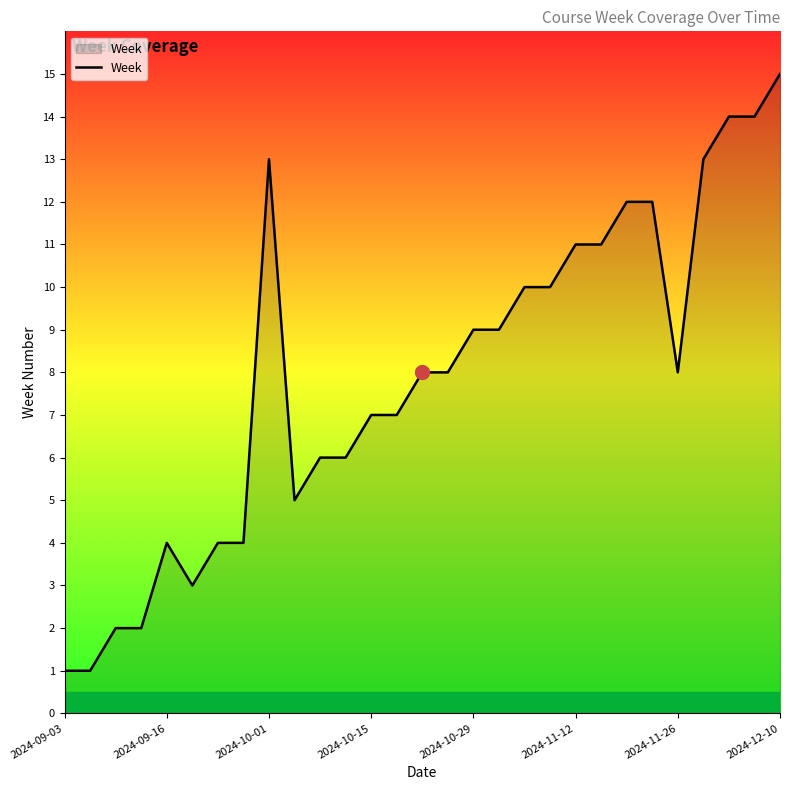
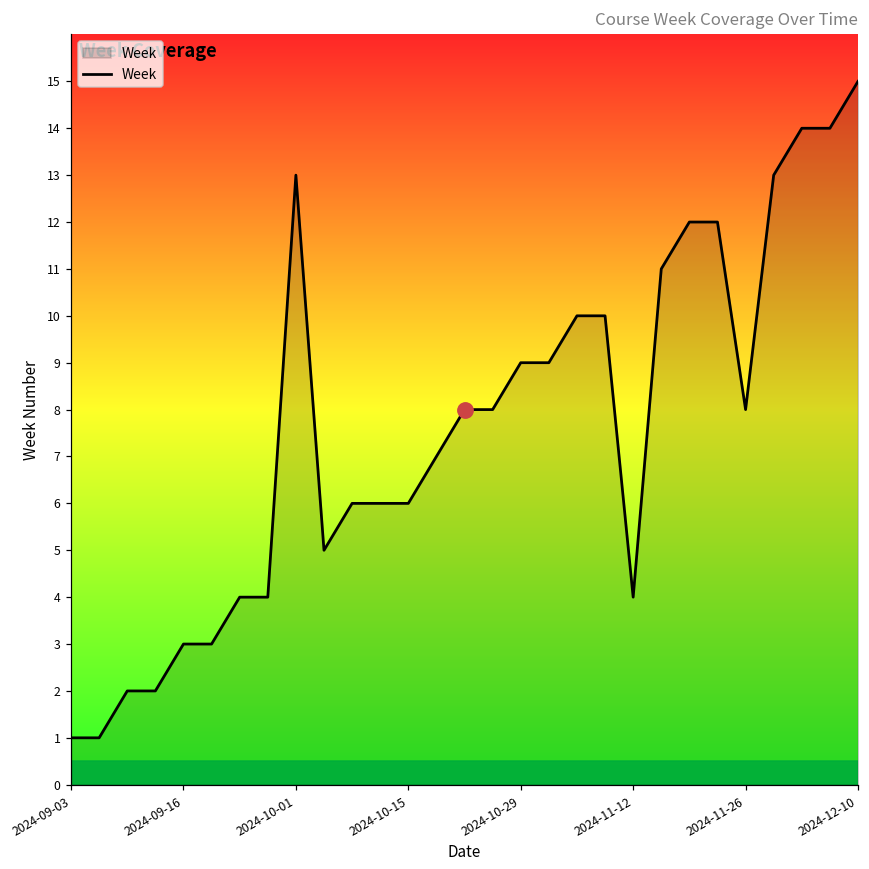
Week, 2024-09-16: 4 -> 3
Week, 2024-10-15: 7 -> 6
Week, 2024-11-12: 11 -> 4
